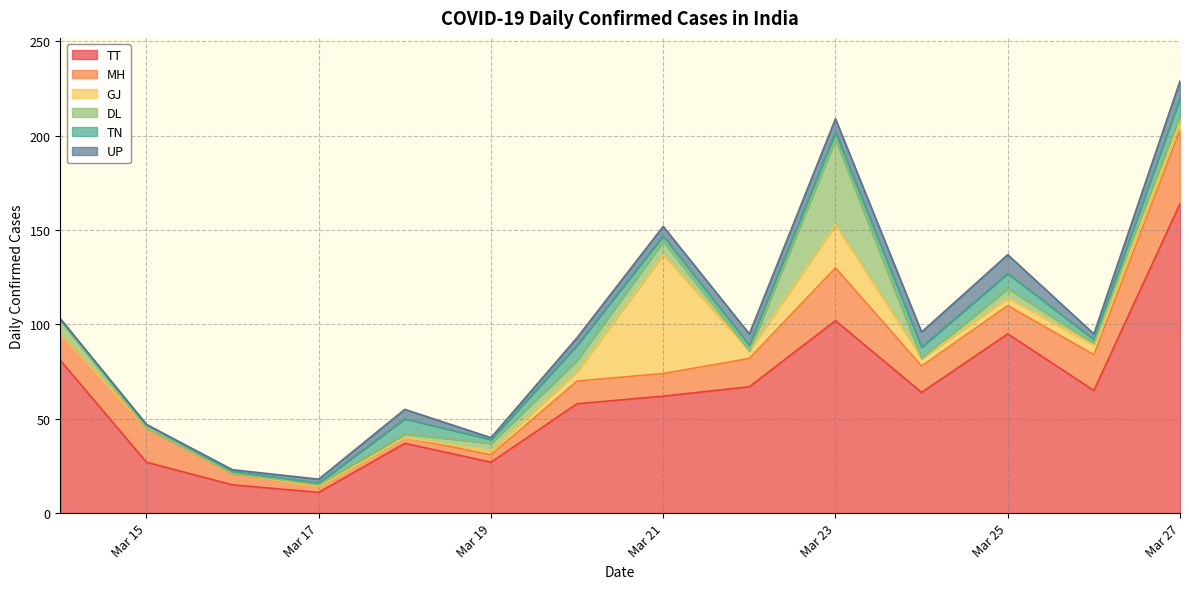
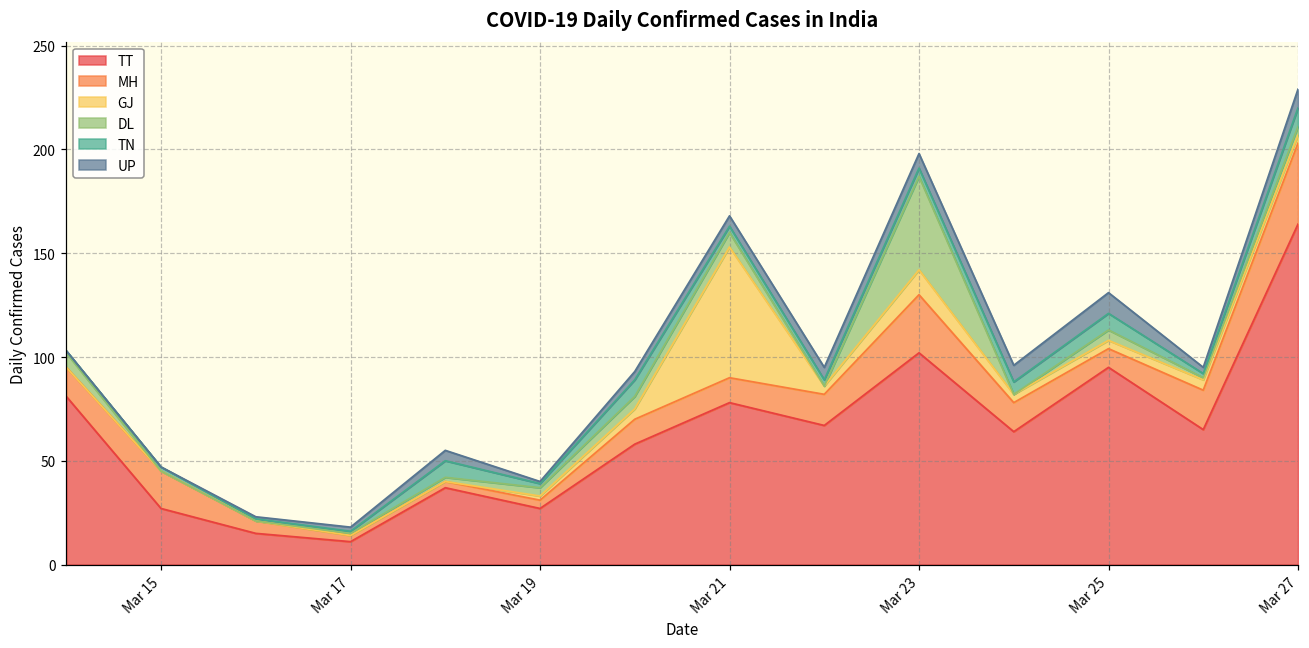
TT, Mar 21: 62 -> 78
GJ, Mar 23: 23 -> 12
MH, Mar 25: 15 -> 9
